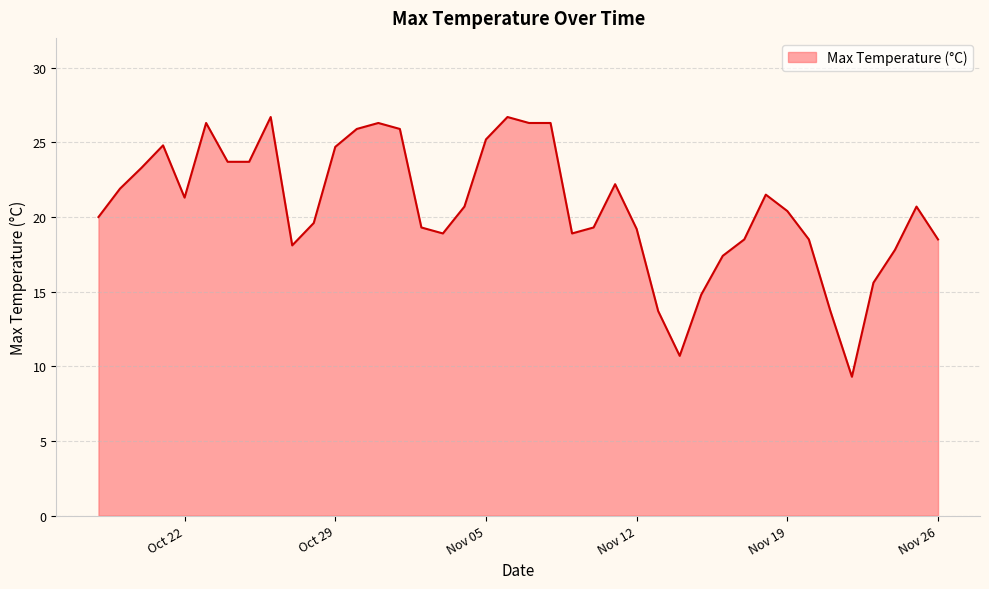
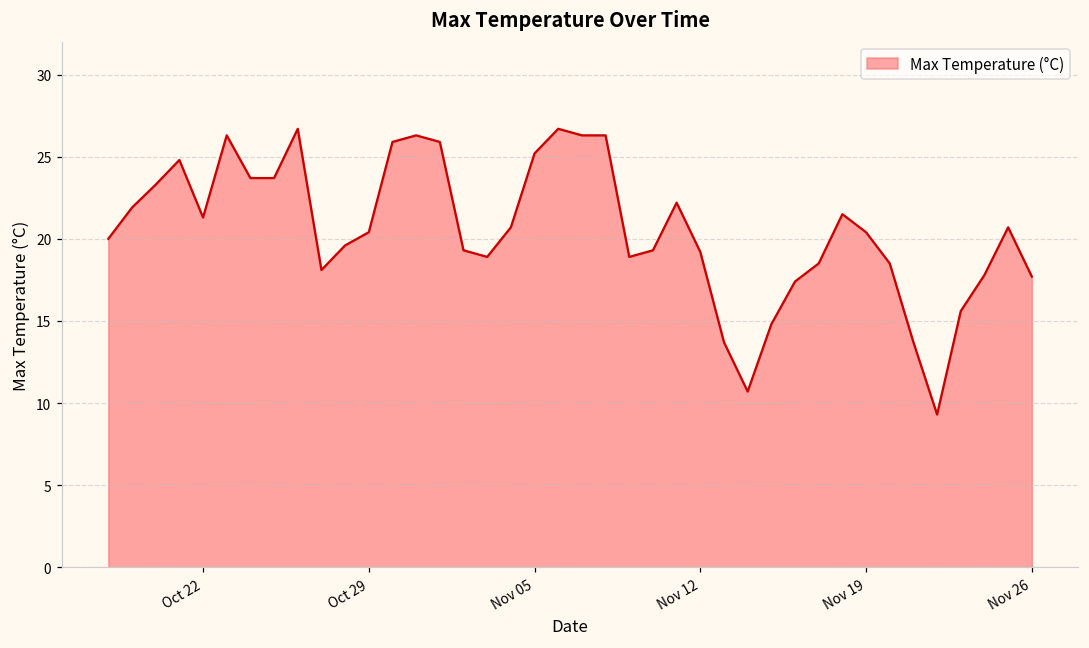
Oct 29: 24.7 -> 20.4
Nov 26: 18.5 -> 17.7
